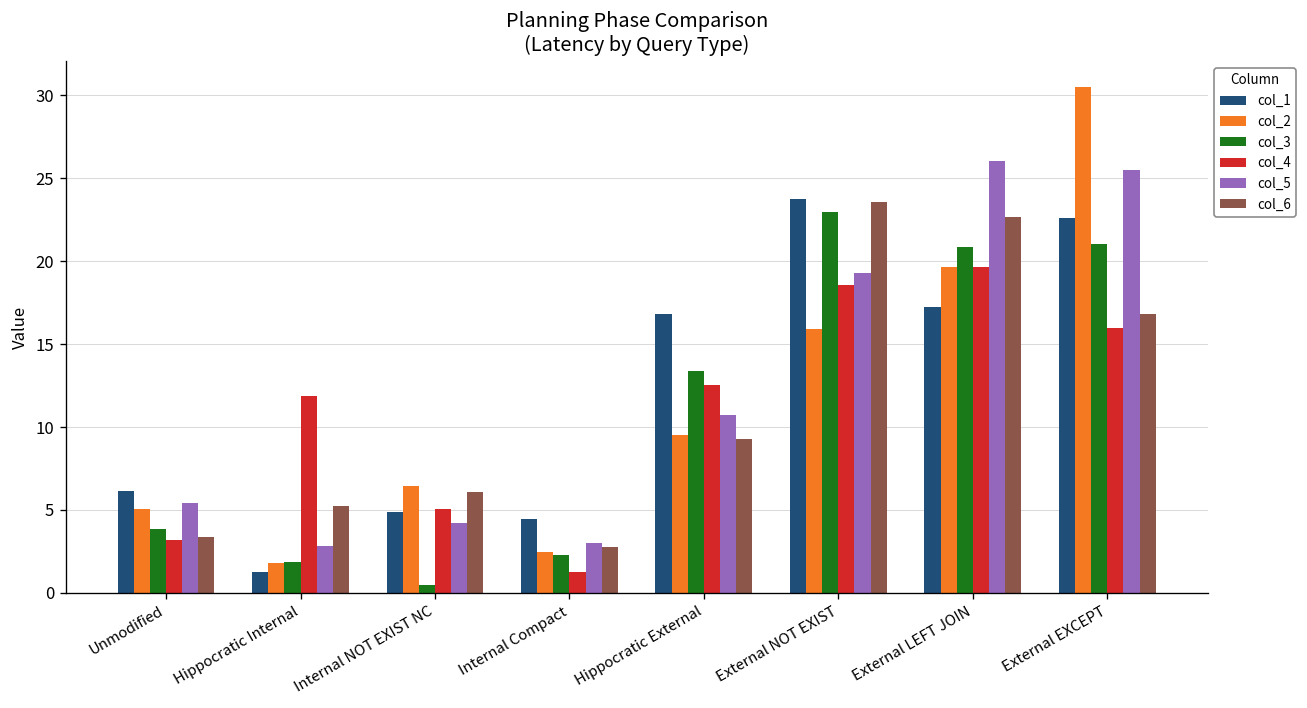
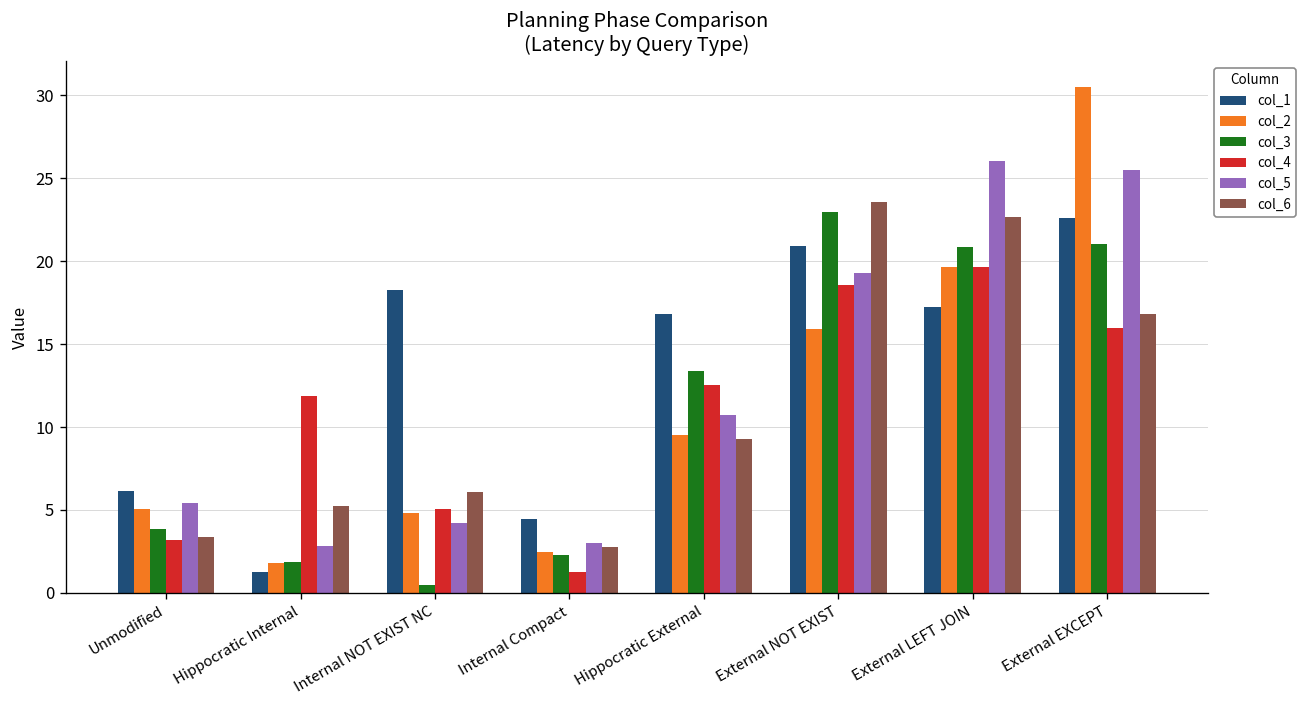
col_1, Internal NOT EXIST NC: 4.9 -> 18.3
col_2, Internal NOT EXIST NC: 6.4 -> 4.8
col_1, External NOT EXIST: 23.7 -> 20.9
